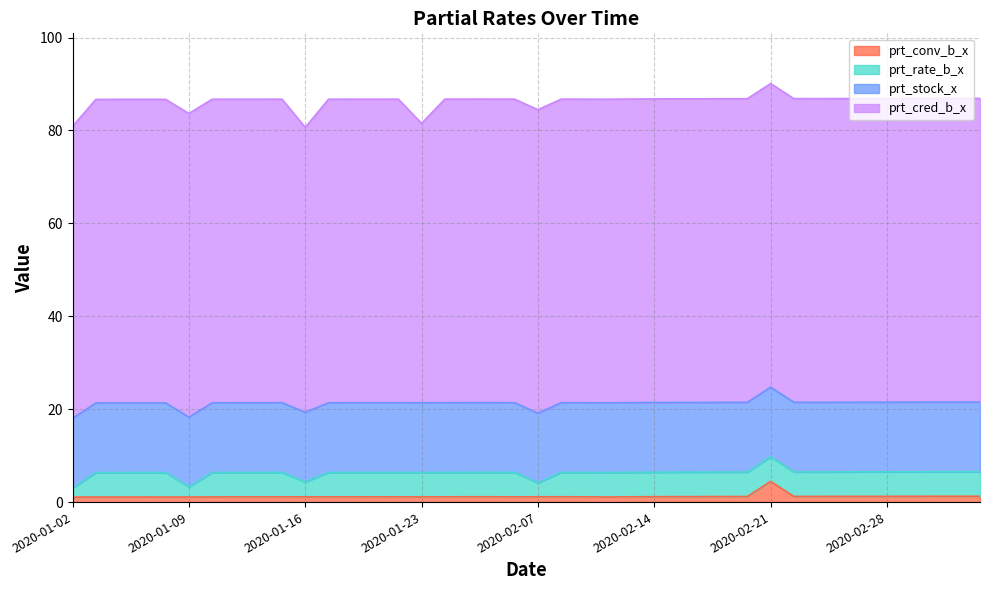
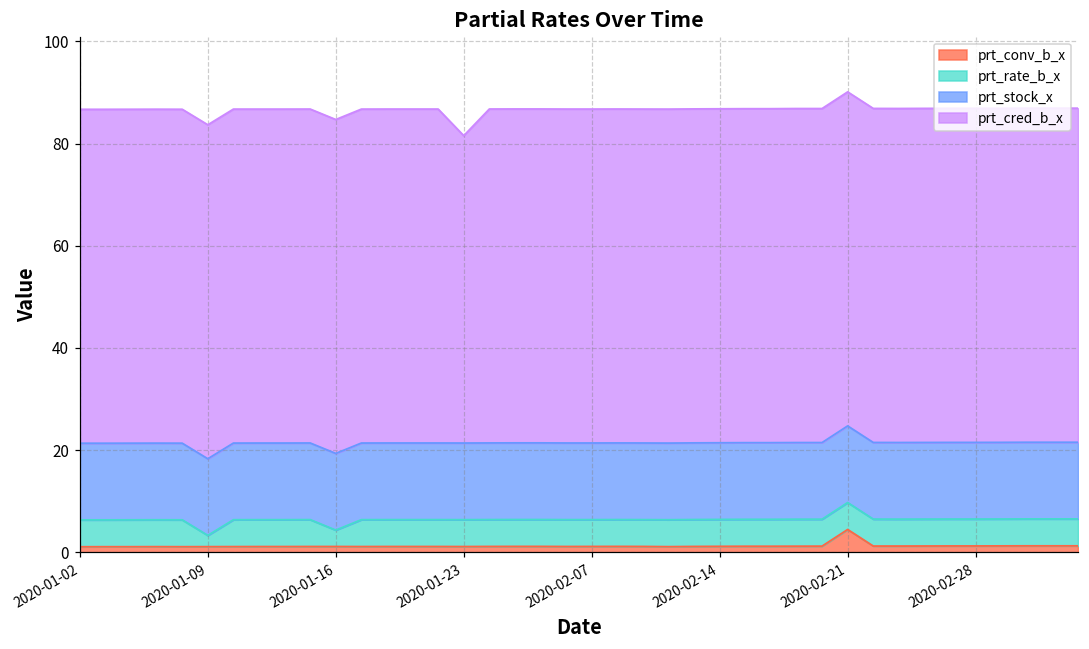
prt_rate_b_x, 2020-01-02: 2 -> 5
prt_cred_b_x, 2020-01-02: 63 -> 65
prt_cred_b_x, 2020-01-16: 61 -> 65
prt_rate_b_x, 2020-02-07: 3 -> 5
